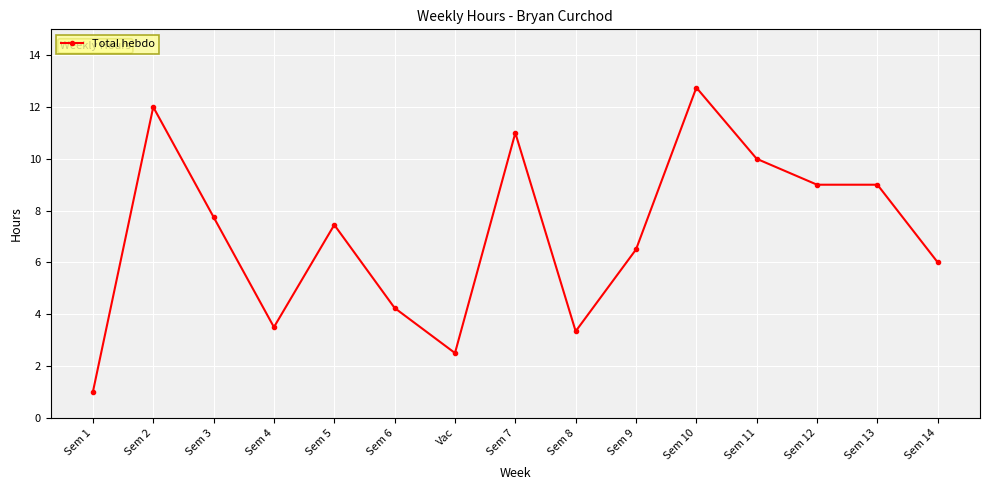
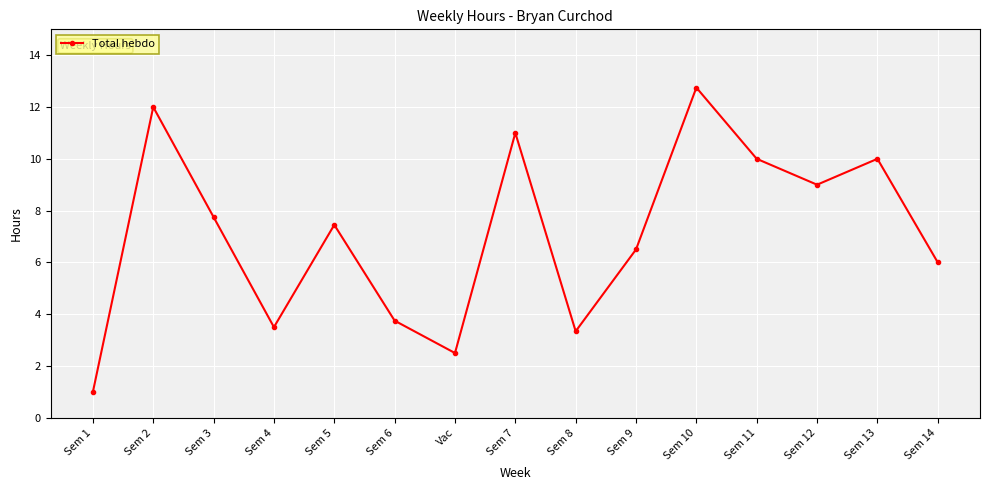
Sem 6: 4.2 -> 3.8
Sem 13: 9 -> 10
